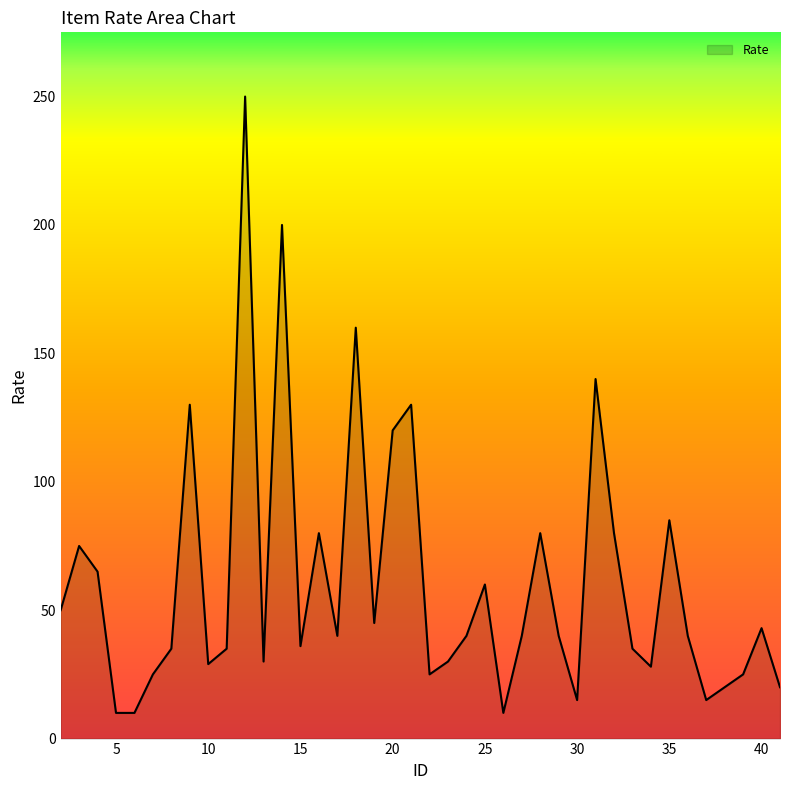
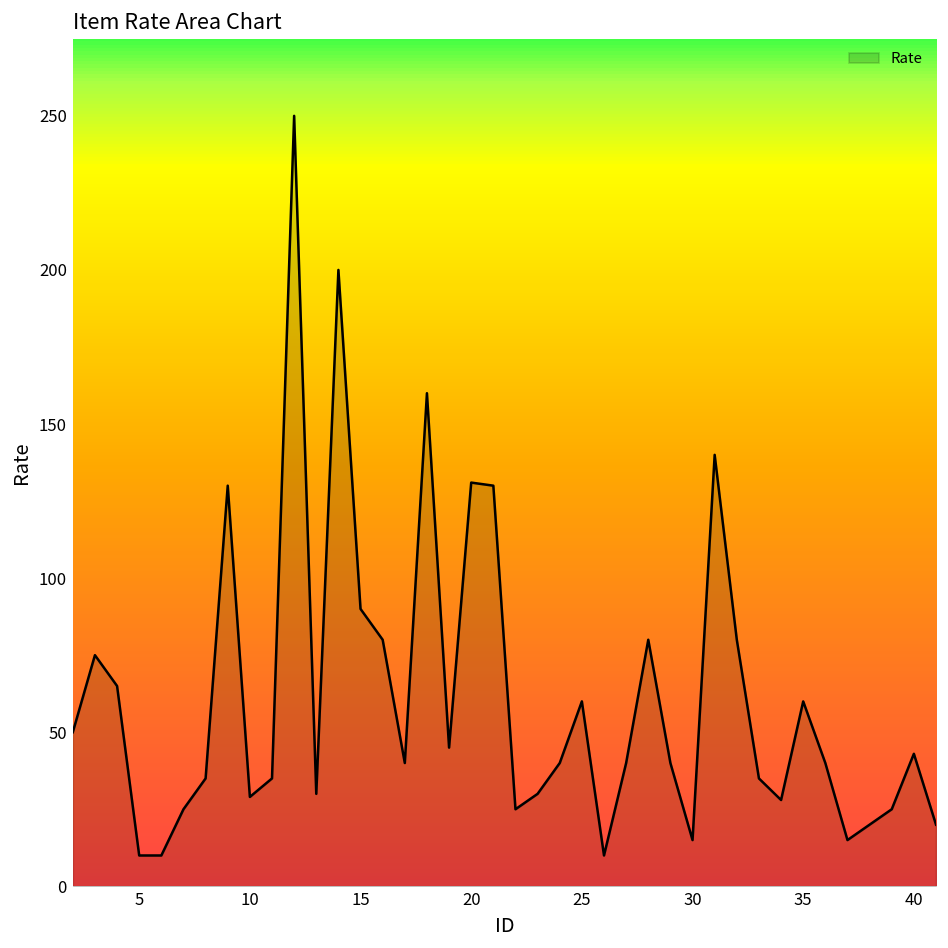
15: 36 -> 90
20: 120 -> 131
35: 85 -> 60
